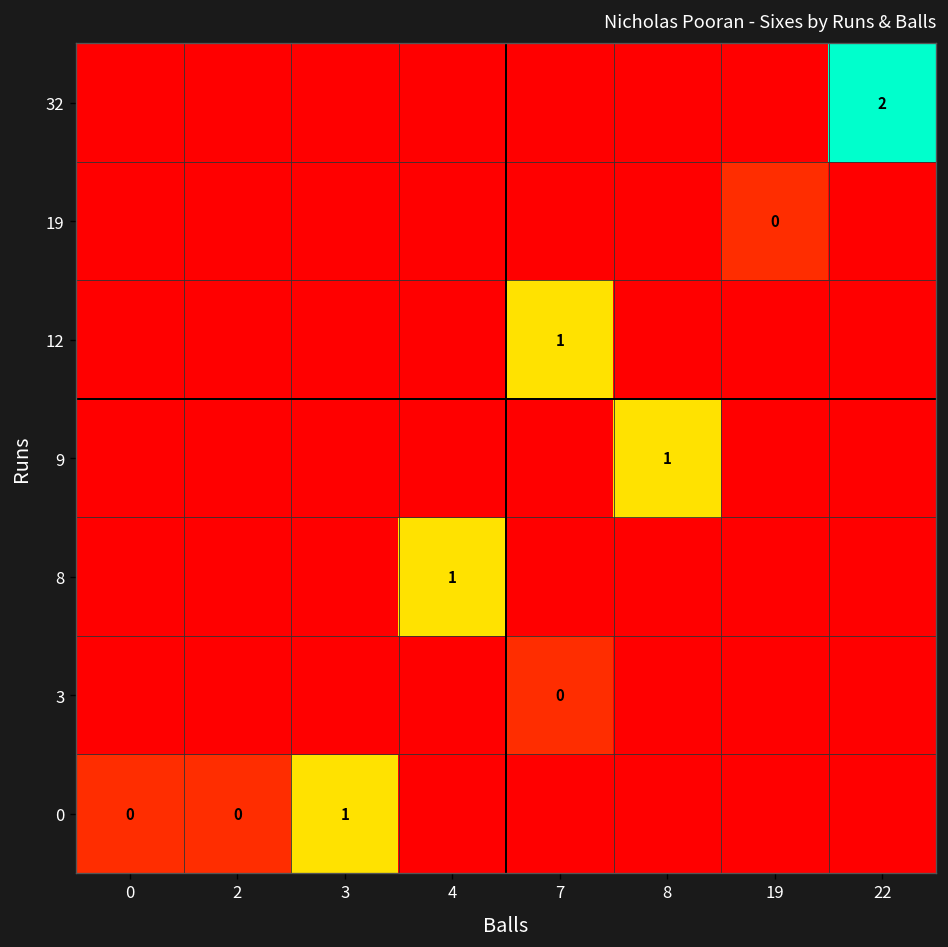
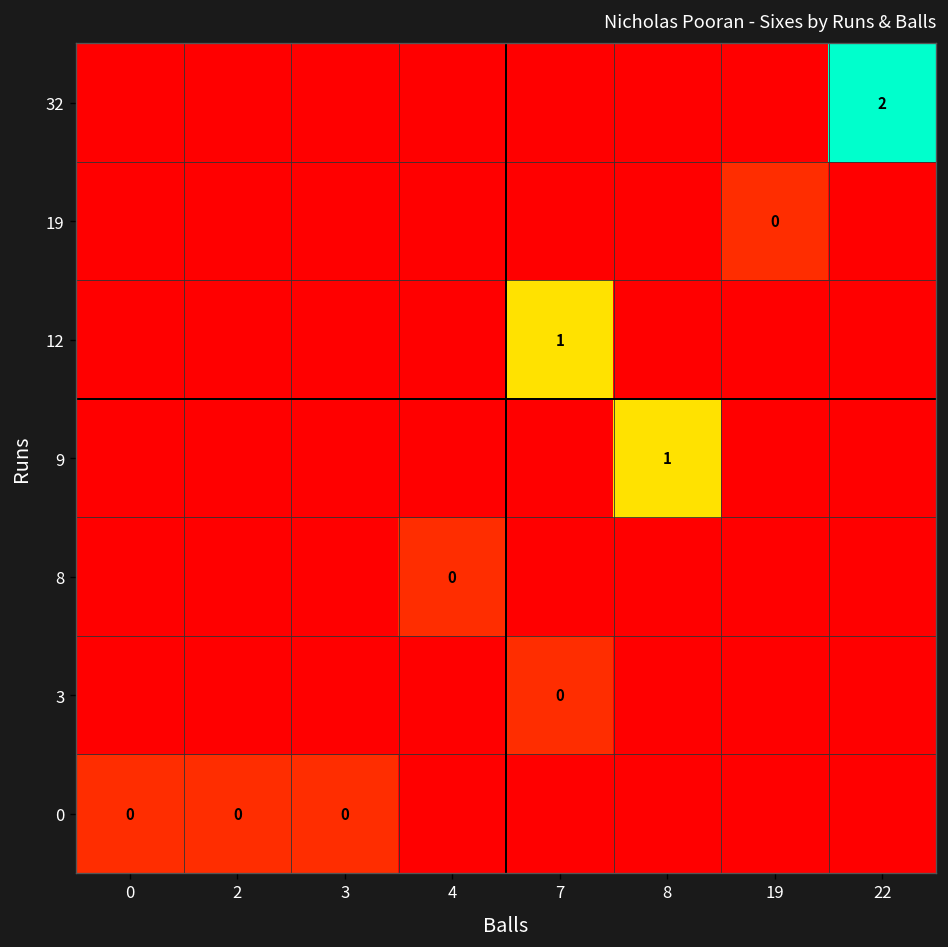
8, 4: 1 -> 0
0, 3: 1 -> 0
